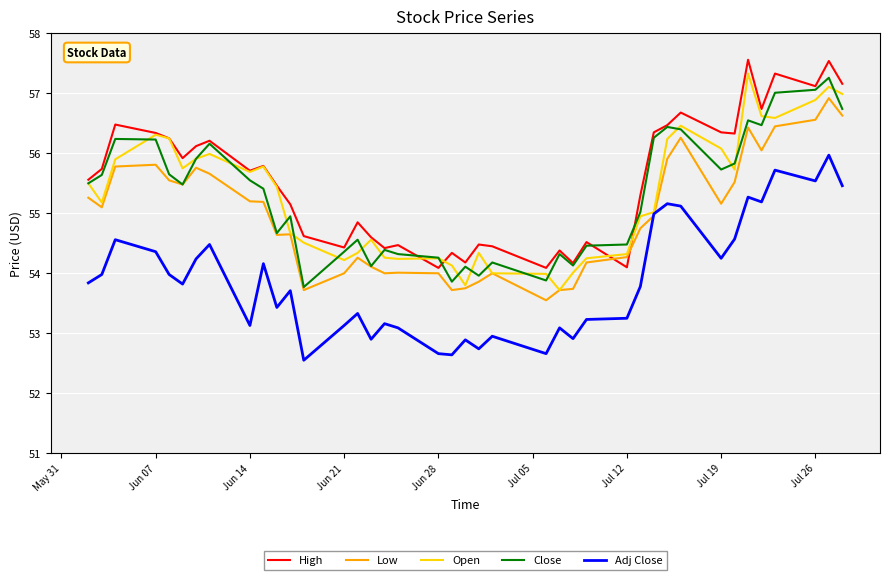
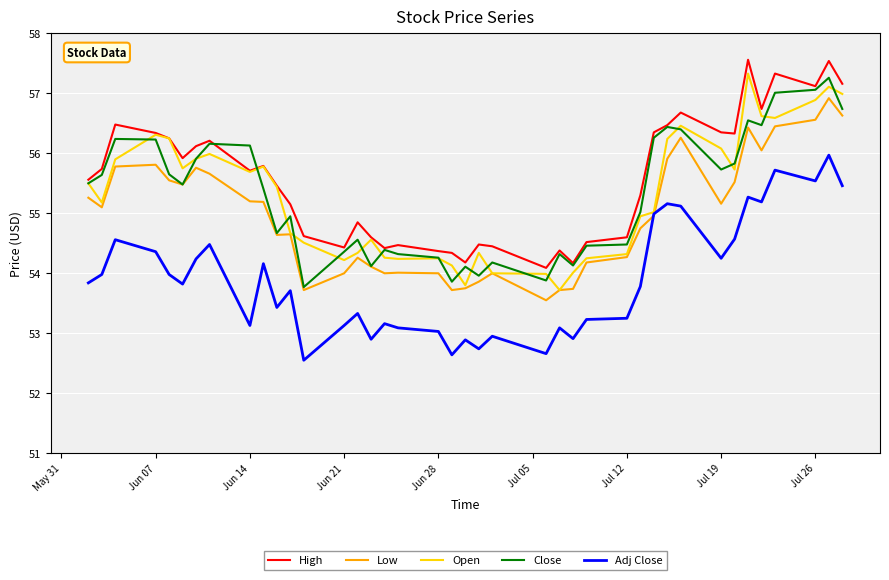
Close, Jun 14: 55.6 -> 56.1
High, Jun 28: 54.1 -> 54.4
Adj Close, Jun 28: 52.7 -> 53.0
High, Jul 12: 54.1 -> 54.6
